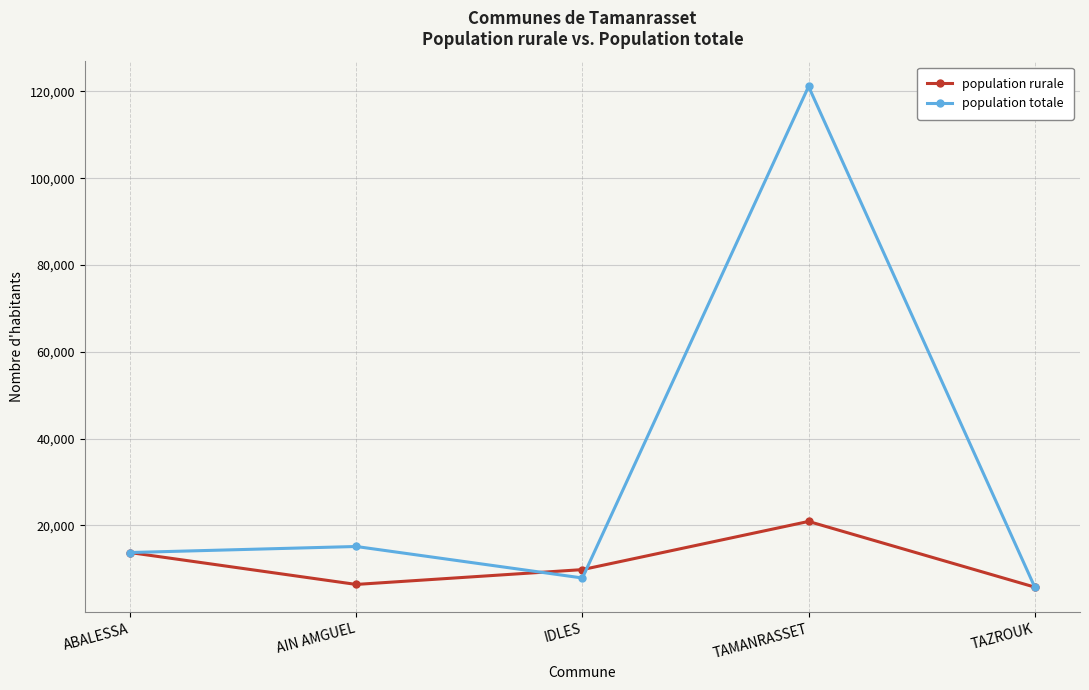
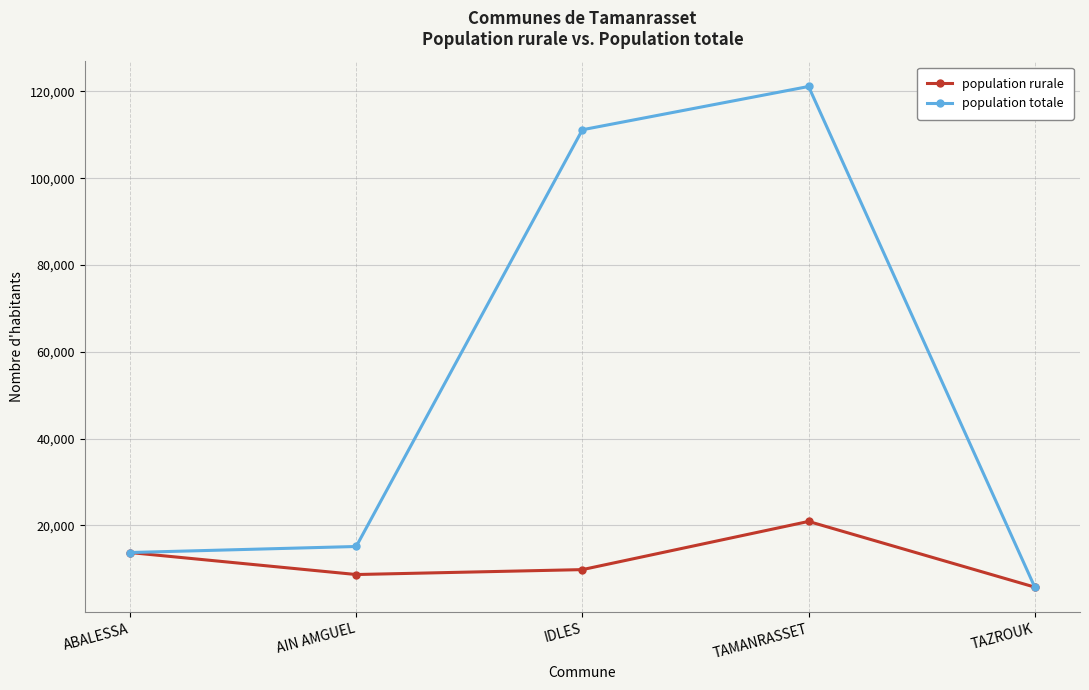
population rurale, AIN AMGUEL: 6,000 -> 9,000
population totale, IDLES: 8,000 -> 111,000
